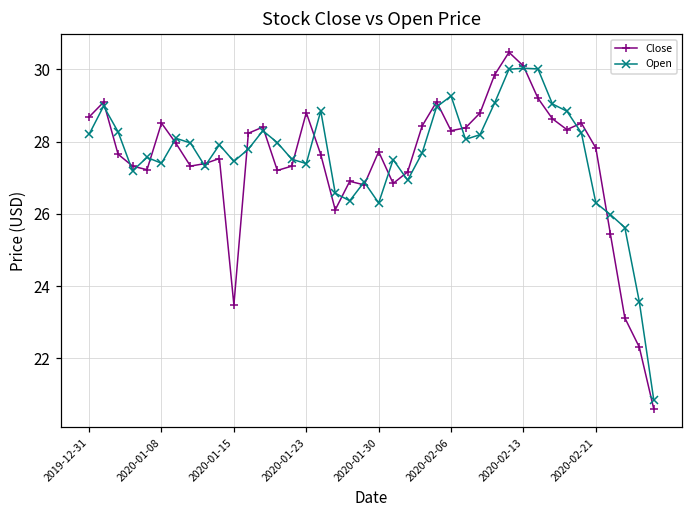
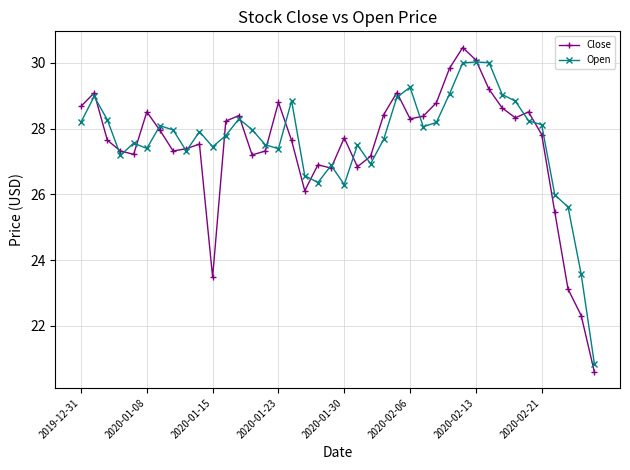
Open, 2020-02-21: 26.3 -> 28.1
